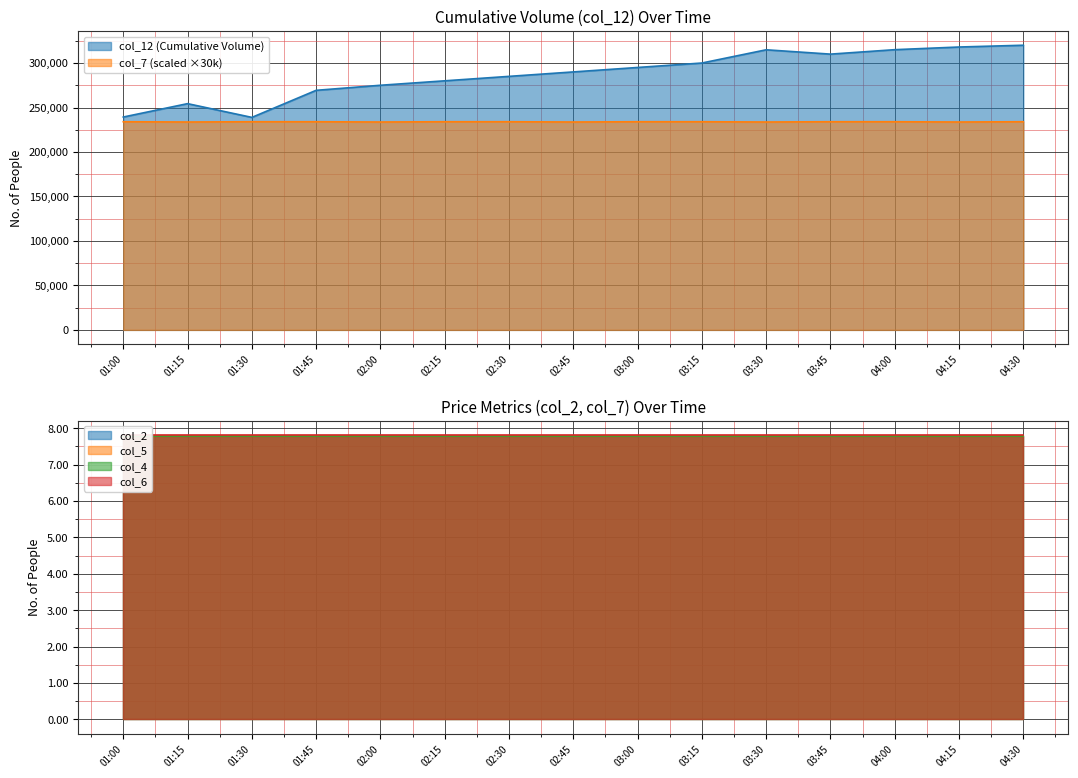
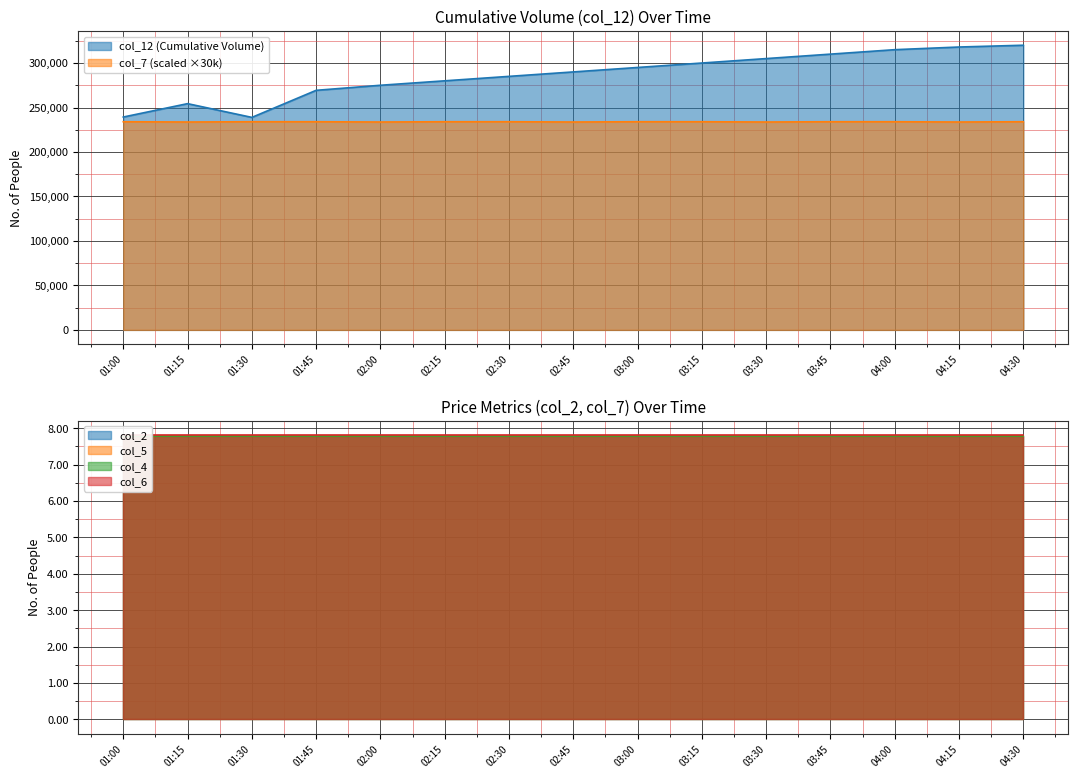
Cumulative Volume (col_12) Over Time, col_12 (Cumulative Volume), 03:30: 315,000 -> 305,000
